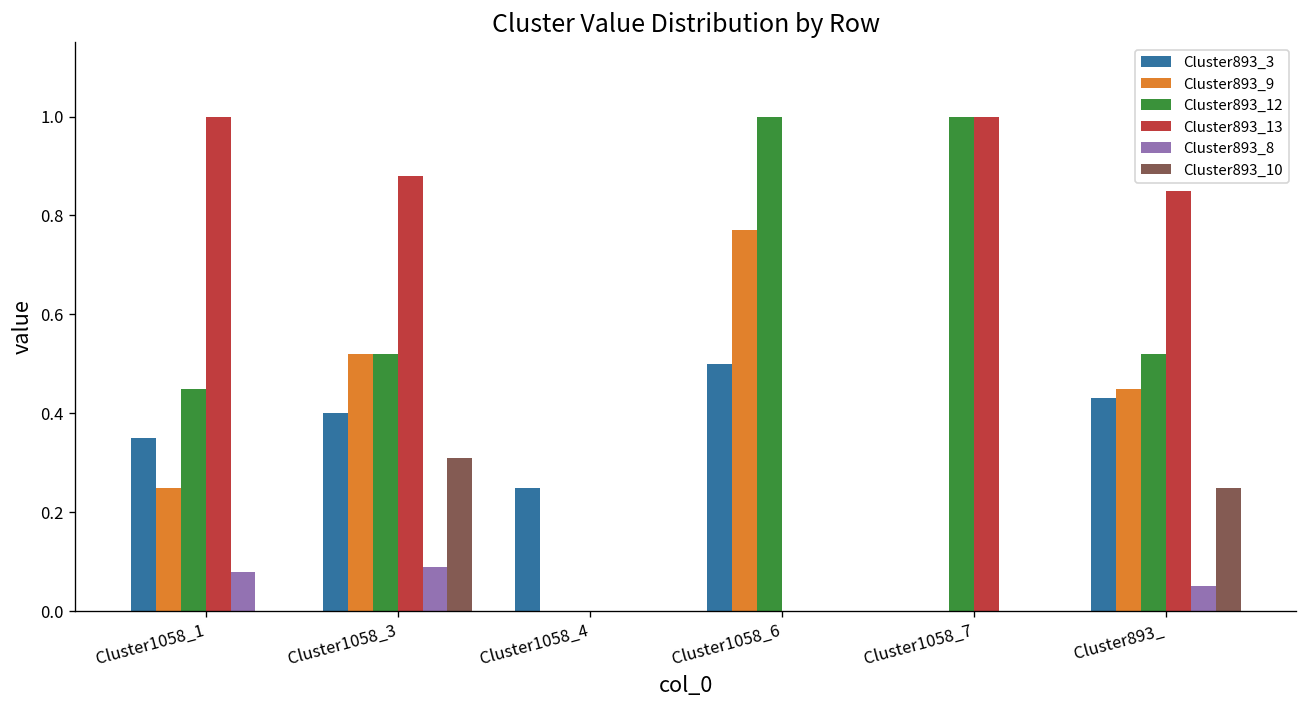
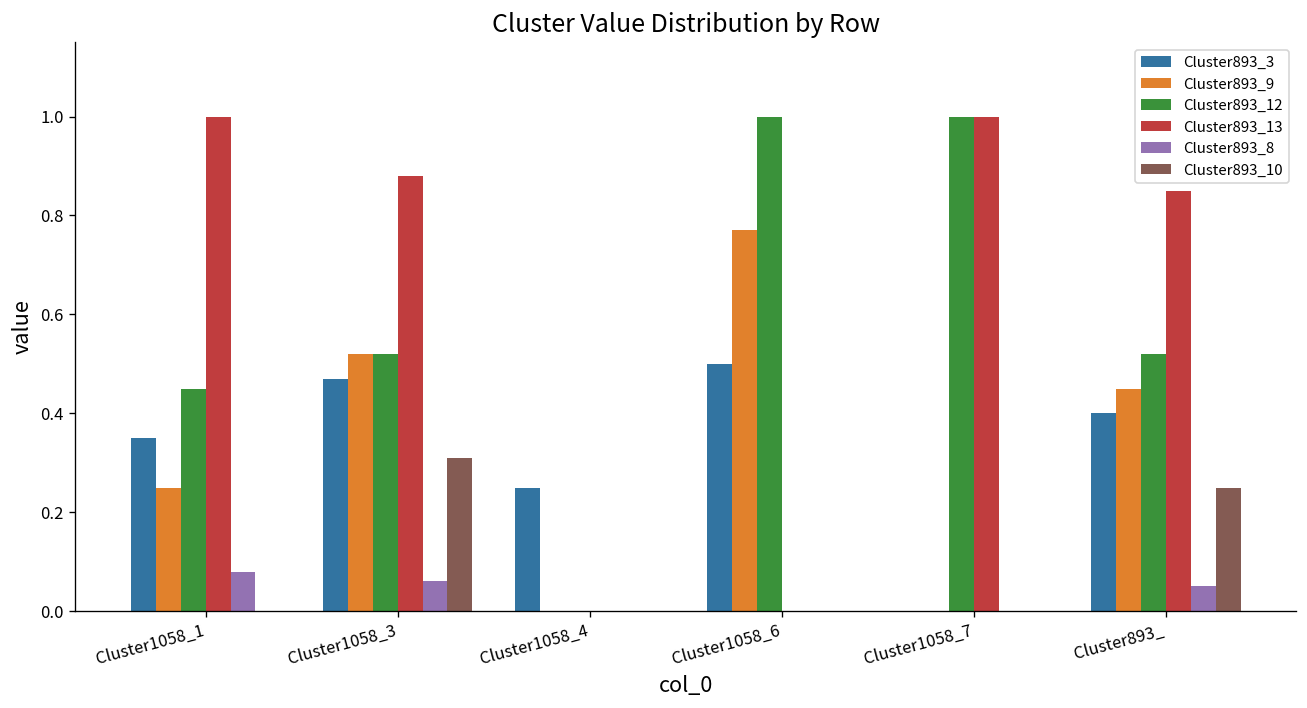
Cluster893_3, Cluster1058_3: 0.40 -> 0.47
Cluster893_8, Cluster1058_3: 0.09 -> 0.06
Cluster893_3, Cluster893_: 0.43 -> 0.40
